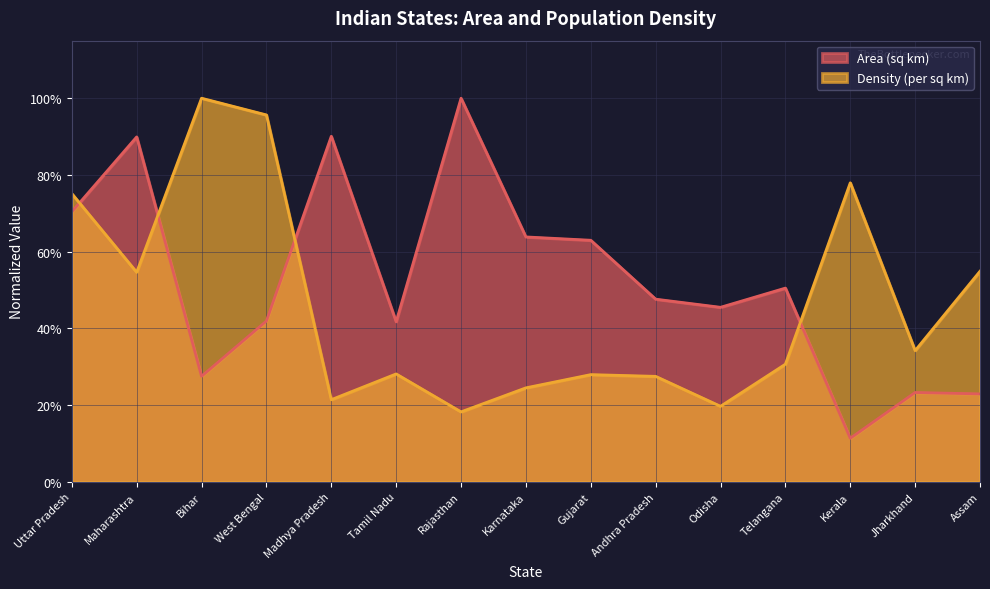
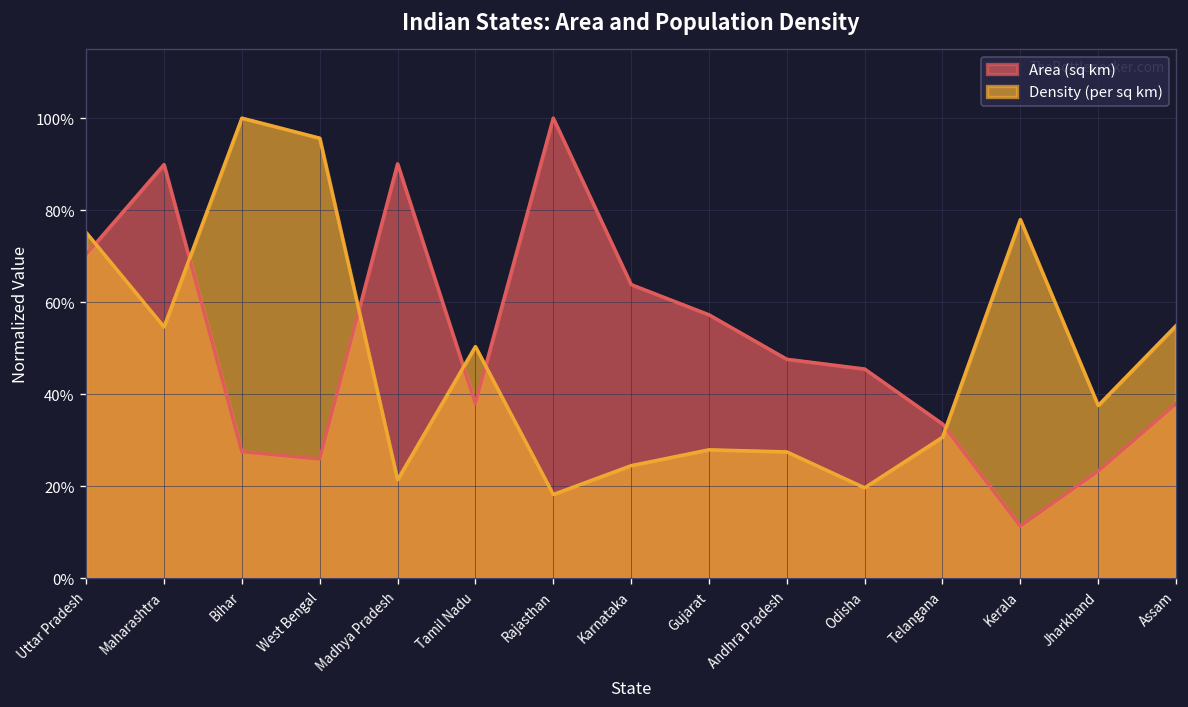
Area (sq km), West Bengal: 42% -> 26%
Area (sq km), Tamil Nadu: 42% -> 38%
Density (per sq km), Tamil Nadu: 28% -> 50%
Area (sq km), Gujarat: 63% -> 57%
Area (sq km), Telangana: 51% -> 34%
Density (per sq km), Jharkhand: 34% -> 38%
Area (sq km), Assam: 23% -> 38%
